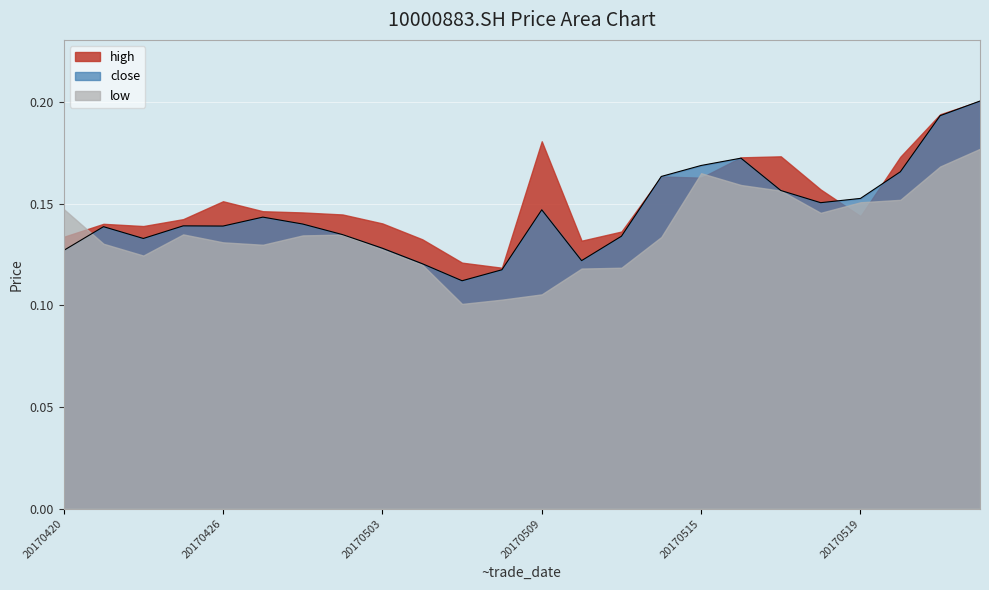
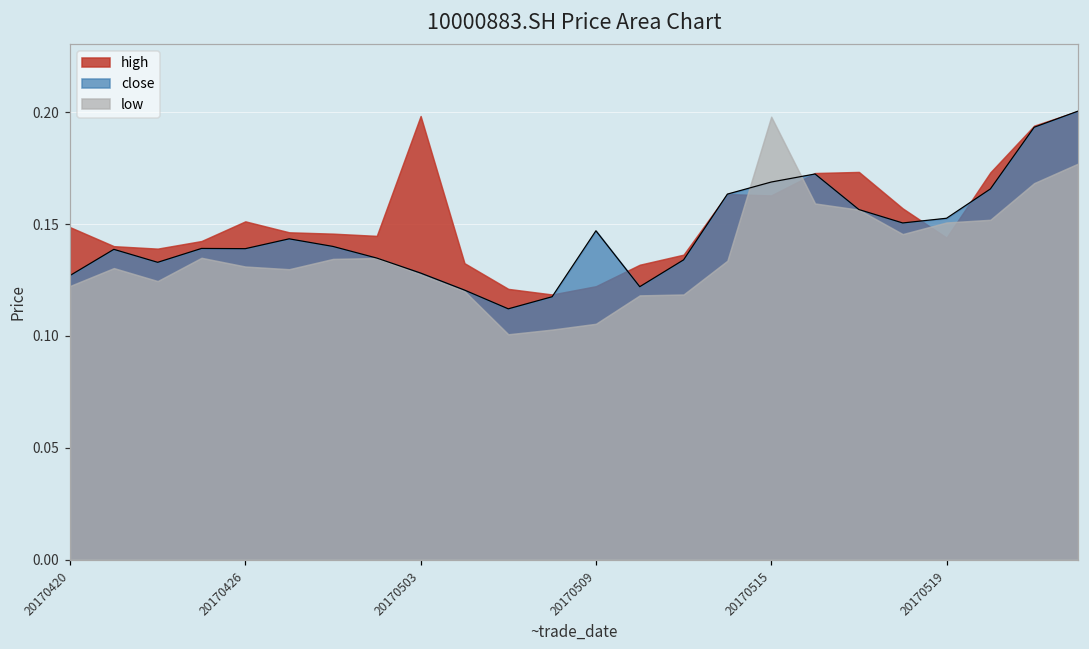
high, 20170420: 0.134 -> 0.149
low, 20170420: 0.147 -> 0.122
high, 20170503: 0.140 -> 0.198
high, 20170509: 0.181 -> 0.122
low, 20170515: 0.165 -> 0.198
